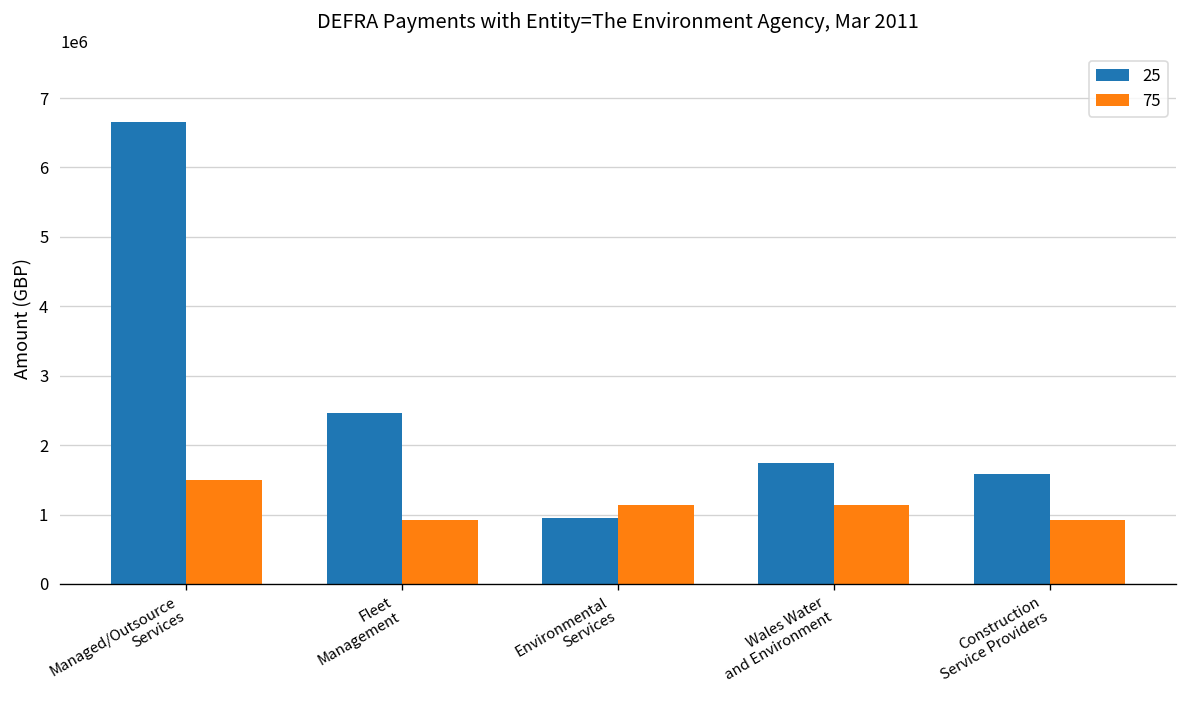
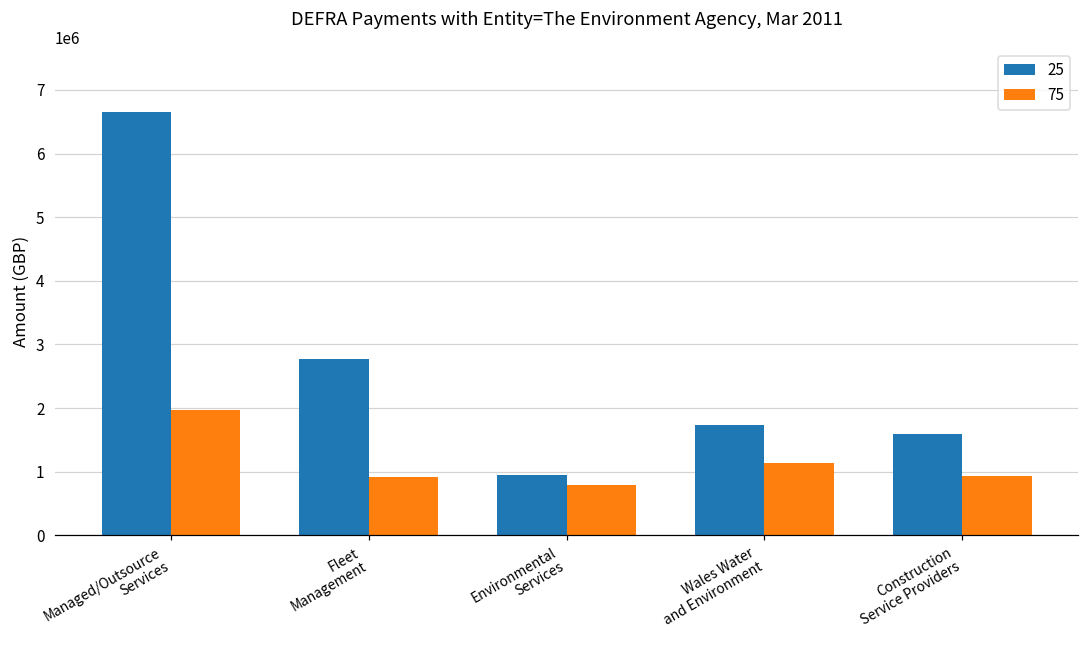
75, Managed/Outsource Services: 1500000 -> 2000000
25, Fleet Management: 2500000 -> 2800000
75, Environmental Services: 1100000 -> 800000
